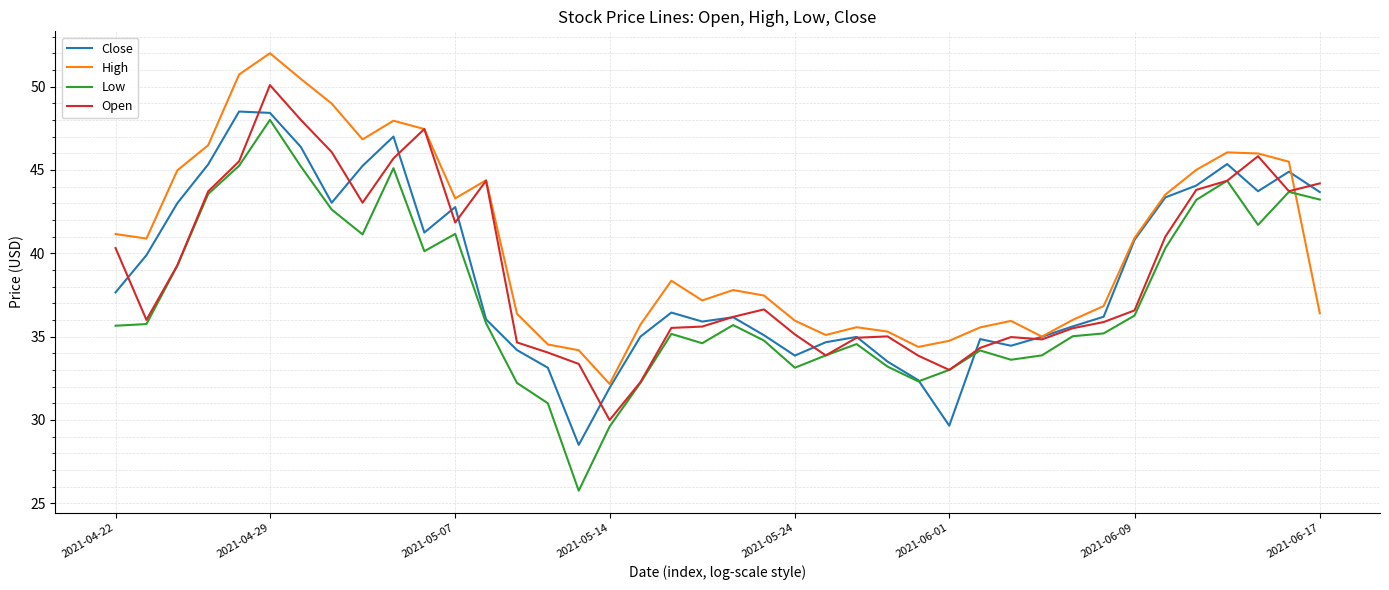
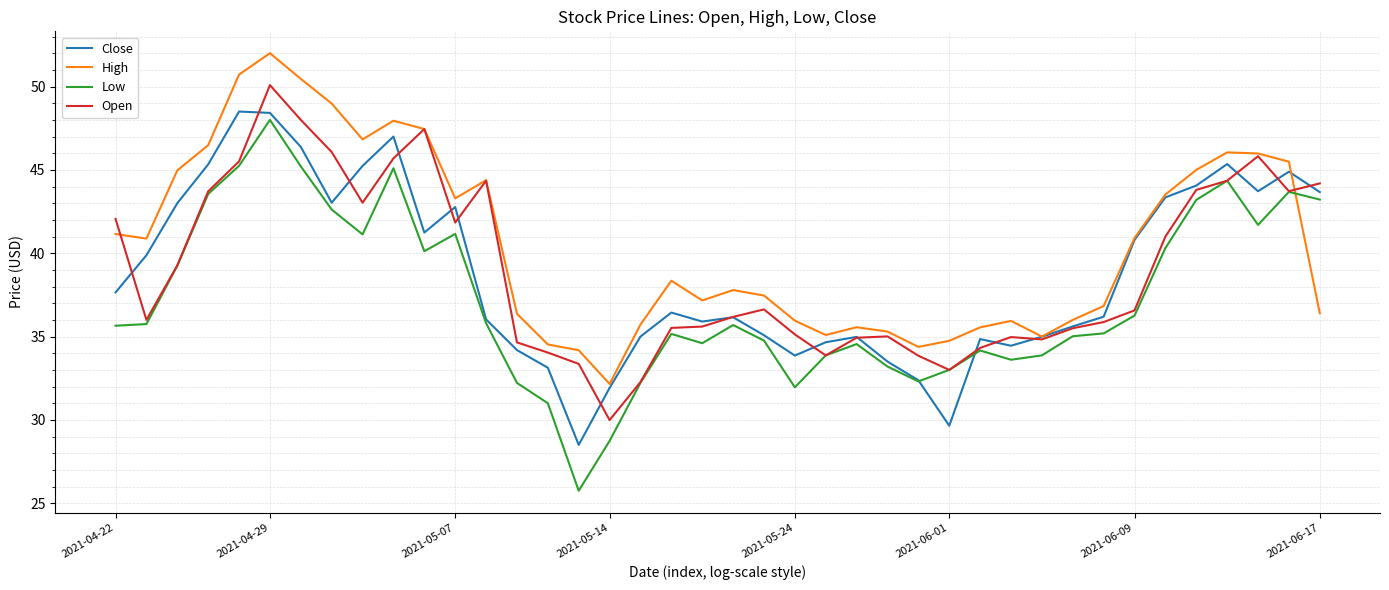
Open, 2021-04-22: 40.3 -> 42.1
Low, 2021-05-14: 29.6 -> 28.7
Low, 2021-05-24: 33.1 -> 32.0
